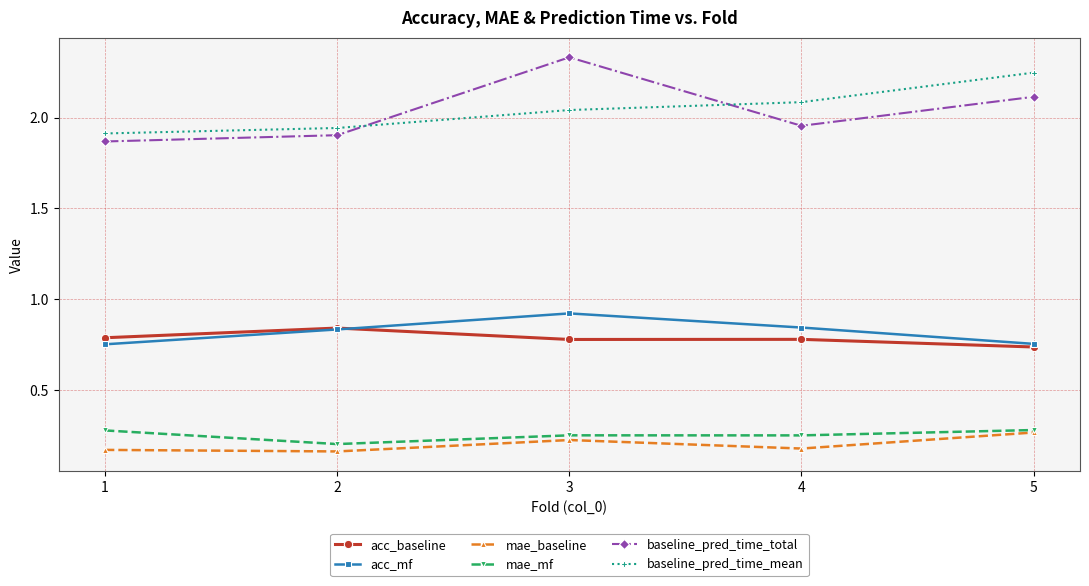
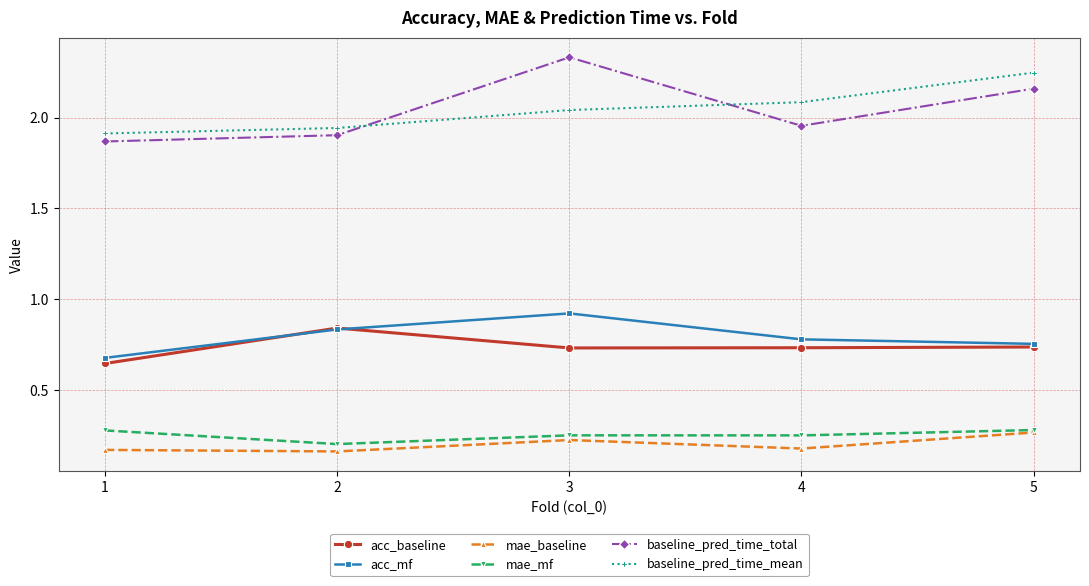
acc_baseline, 1: 0.79 -> 0.64
acc_mf, 1: 0.75 -> 0.68
acc_baseline, 3: 0.78 -> 0.73
acc_baseline, 4: 0.78 -> 0.73
acc_mf, 4: 0.84 -> 0.78
baseline_pred_time_total, 5: 2.11 -> 2.16
